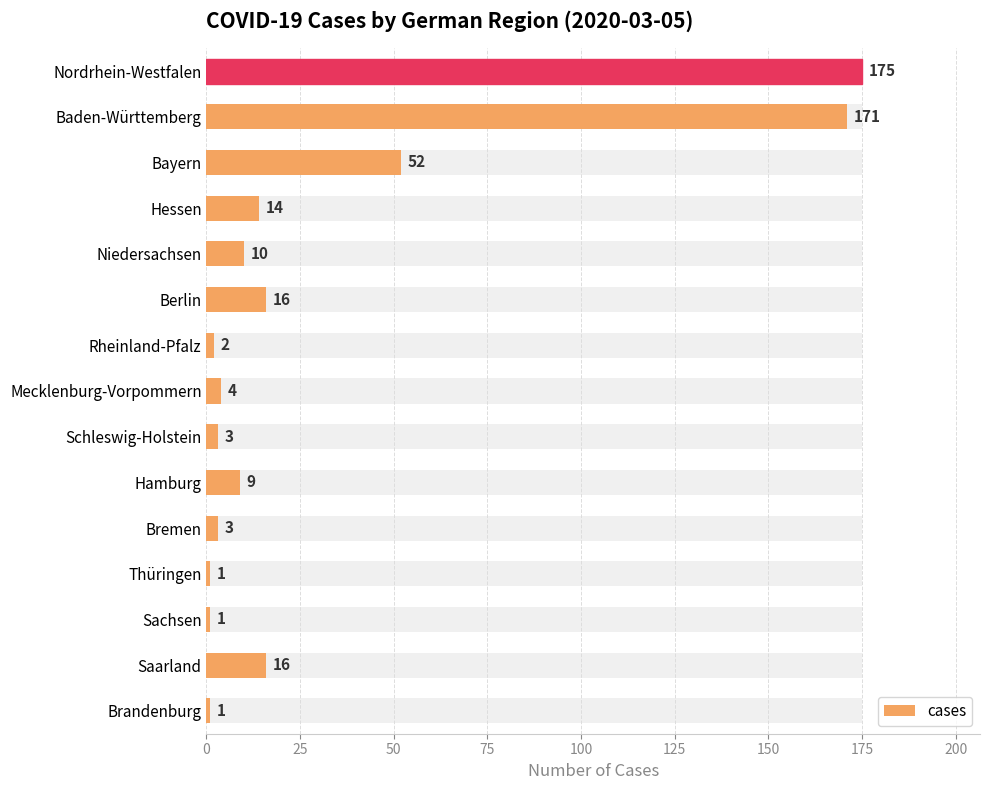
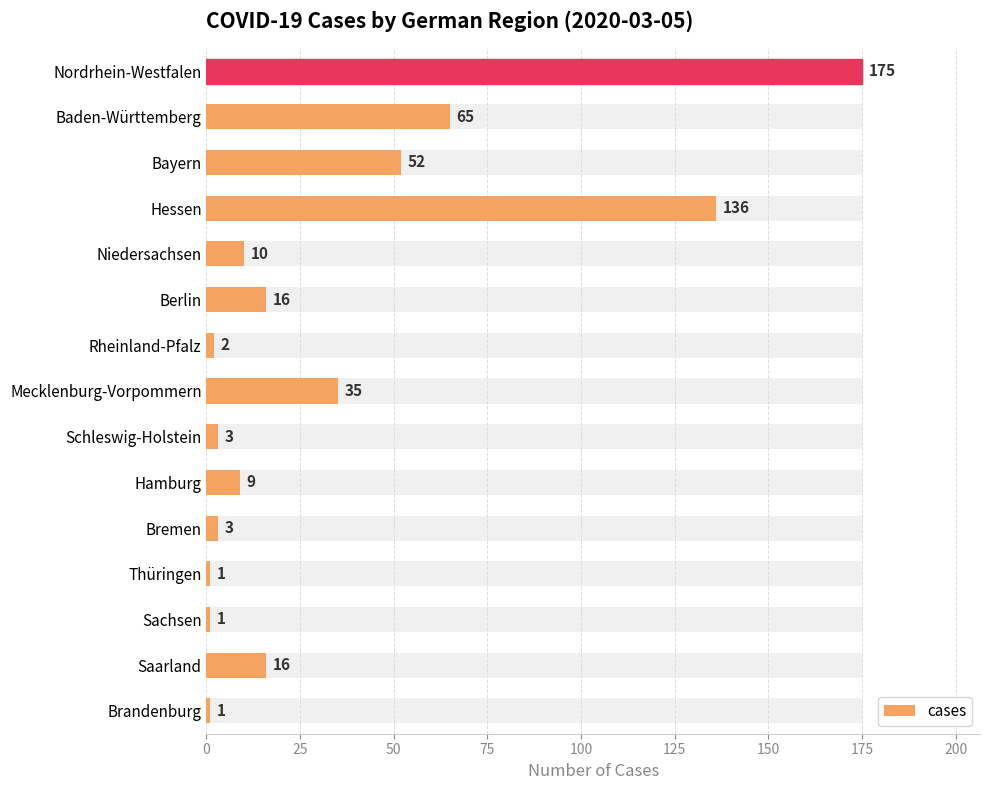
cases, Baden-Württemberg: 171 -> 65
cases, Hessen: 14 -> 136
cases, Mecklenburg-Vorpommern: 4 -> 35
